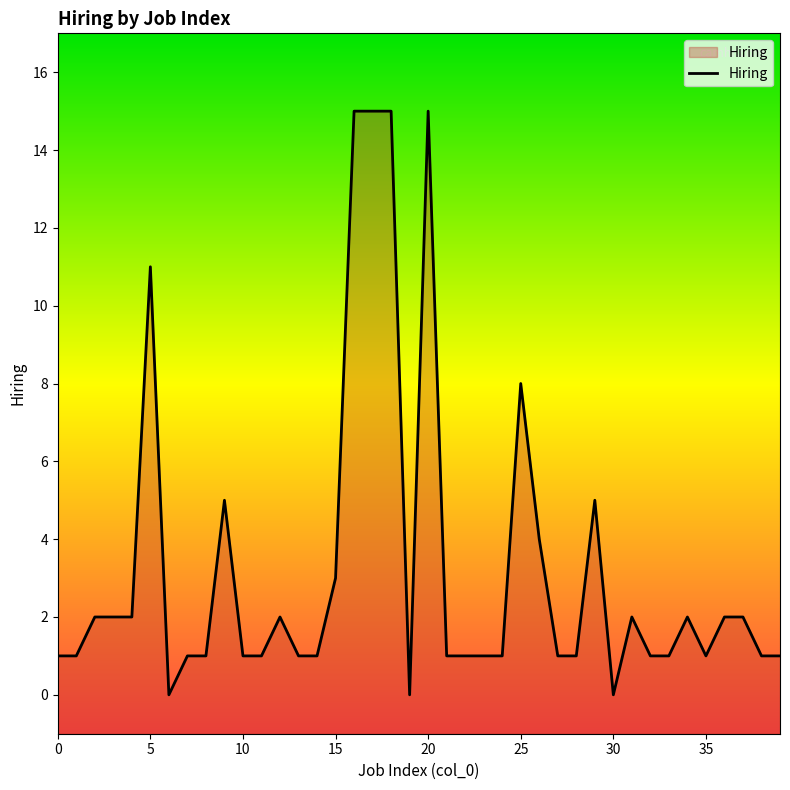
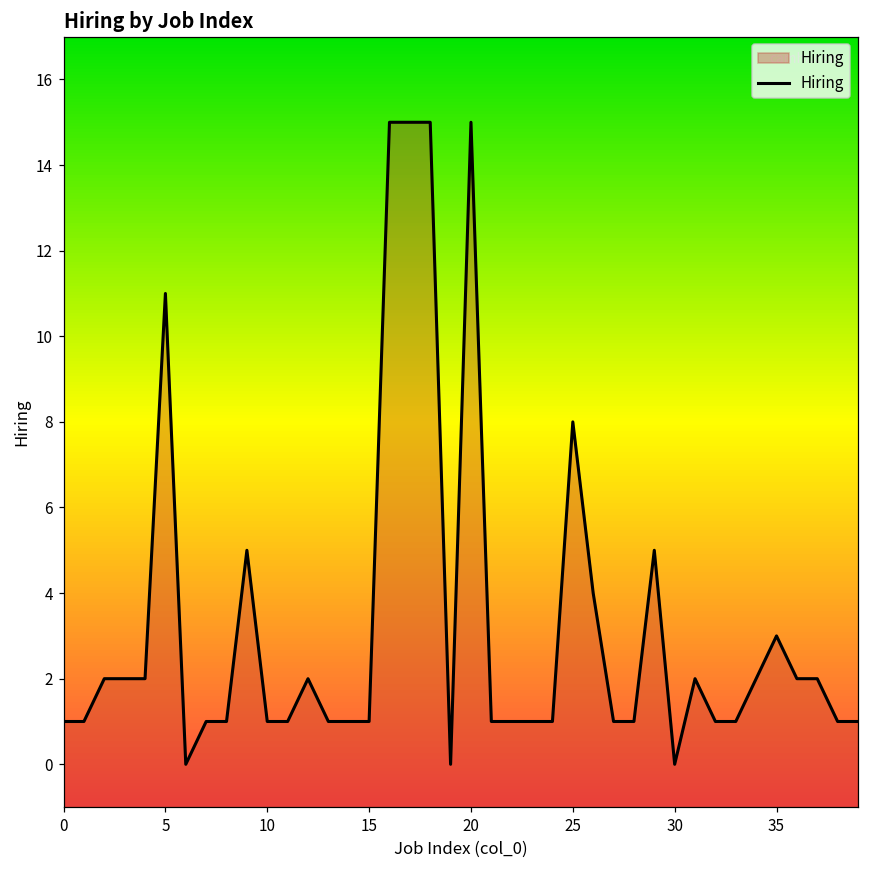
15: 3 -> 1
35: 1 -> 3
